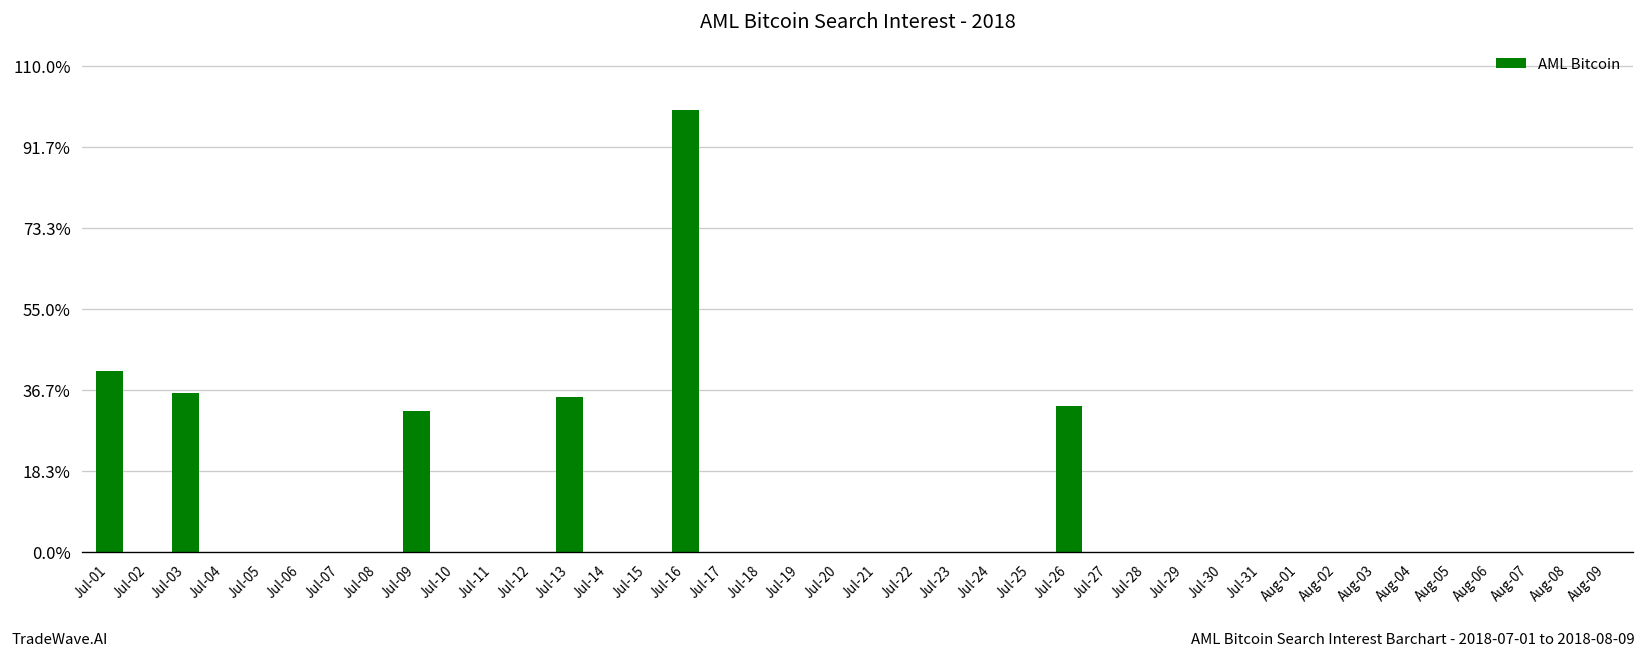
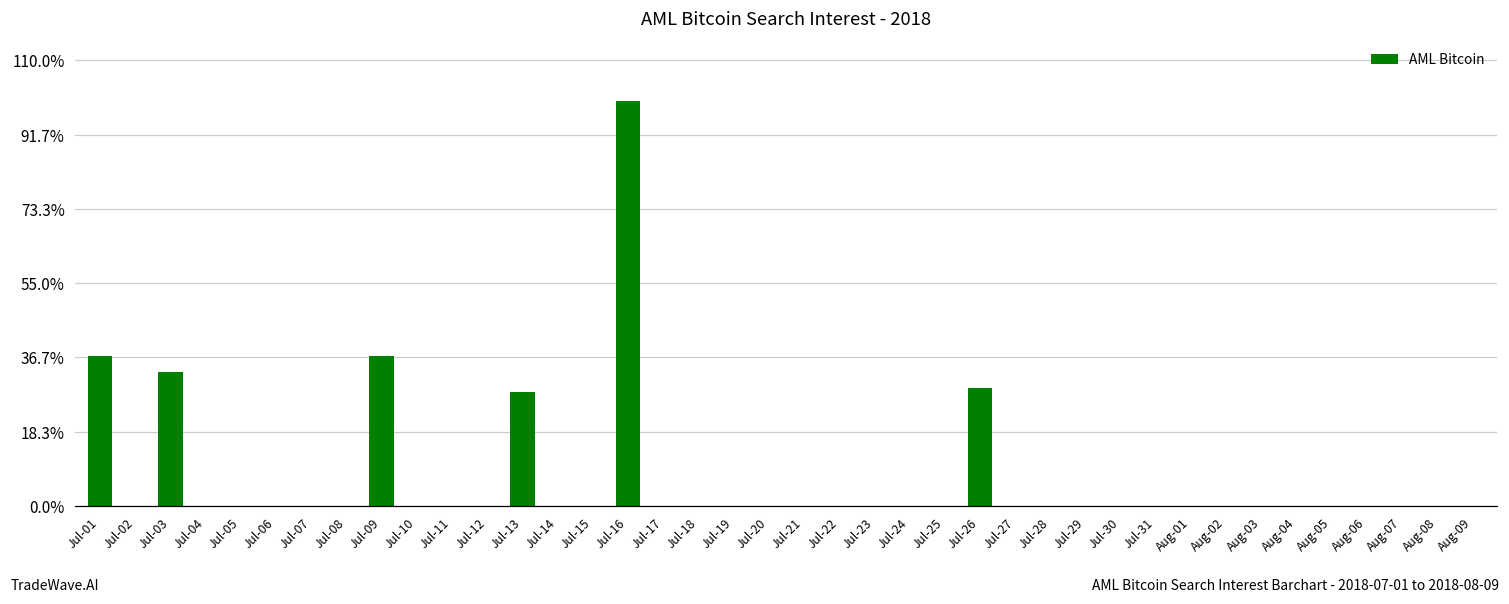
Jul-01: 41% -> 37%
Jul-03: 36% -> 33%
Jul-09: 32% -> 37%
Jul-13: 35% -> 28%
Jul-26: 33% -> 29%
